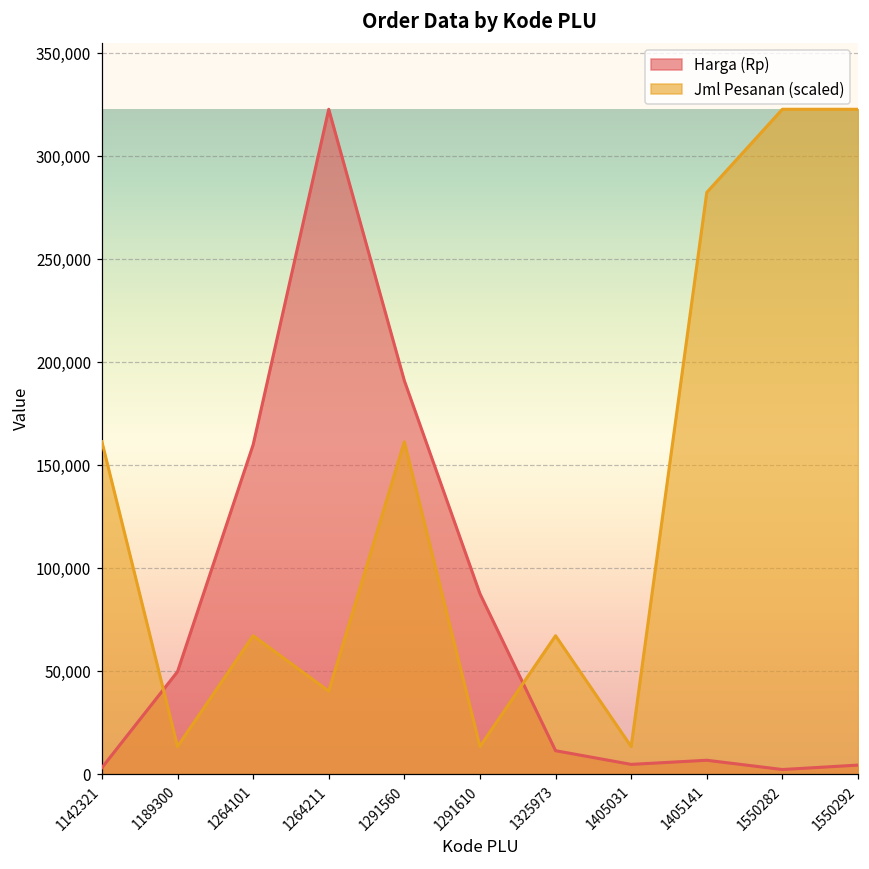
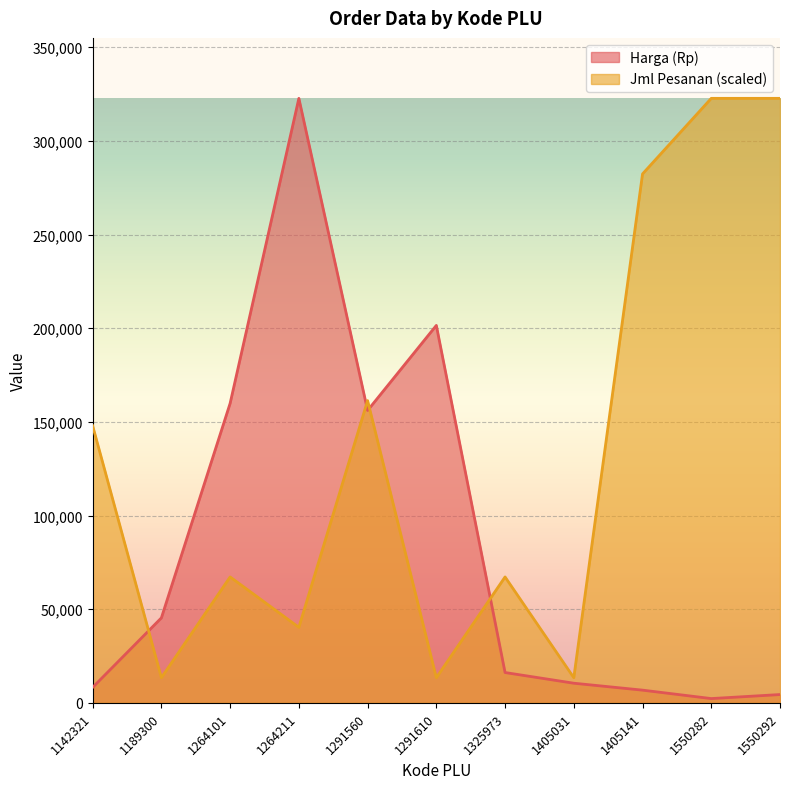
Harga (Rp), 1142321: 3,000 -> 8,000
Jml Pesanan (scaled), 1142321: 161,000 -> 148,000
Harga (Rp), 1189300: 50,000 -> 45,000
Harga (Rp), 1291560: 191,000 -> 156,000
Harga (Rp), 1291610: 88,000 -> 202,000
Harga (Rp), 1325973: 11,000 -> 16,000
Harga (Rp), 1405031: 5,000 -> 11,000
